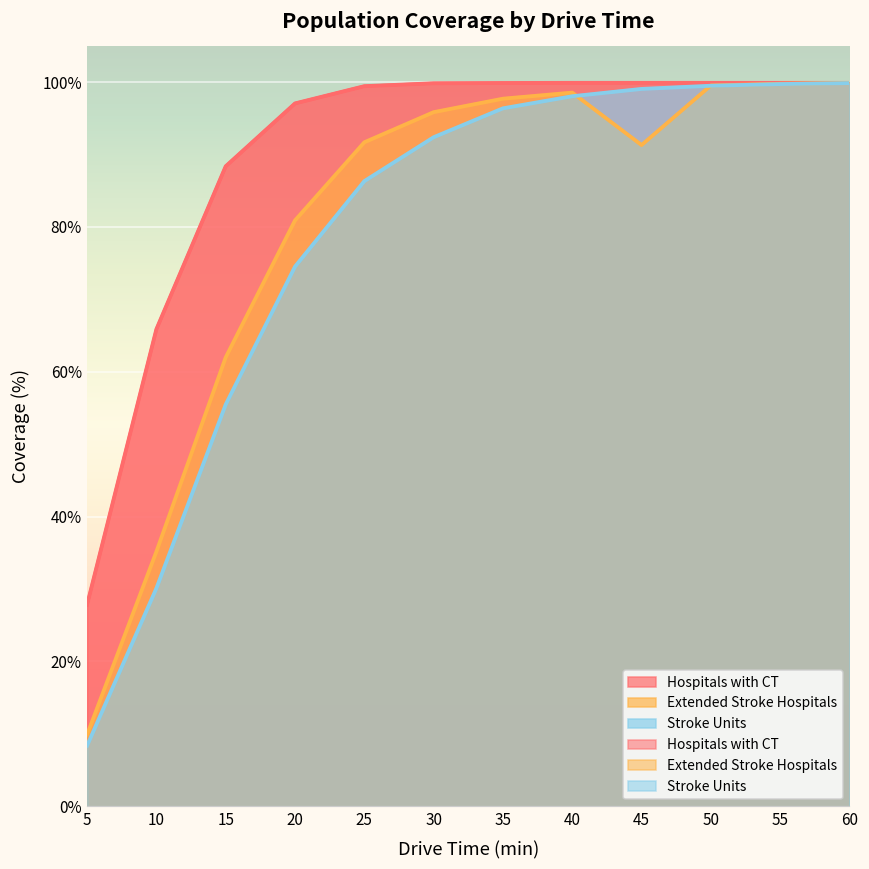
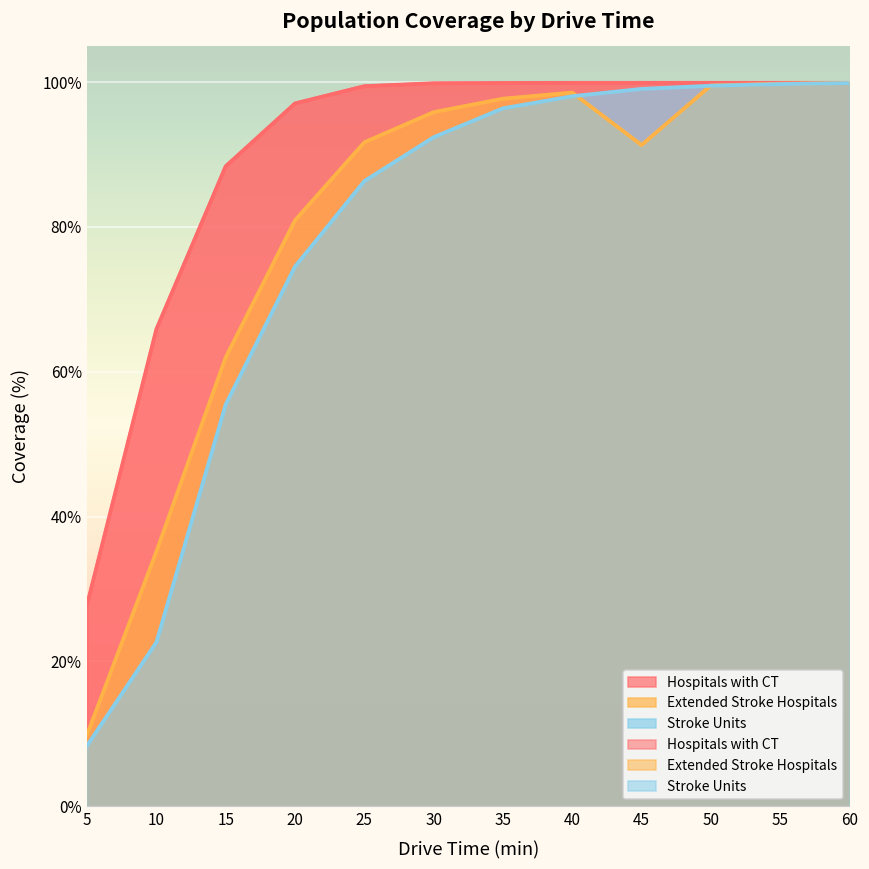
Stroke Units, 10: 30% -> 23%
